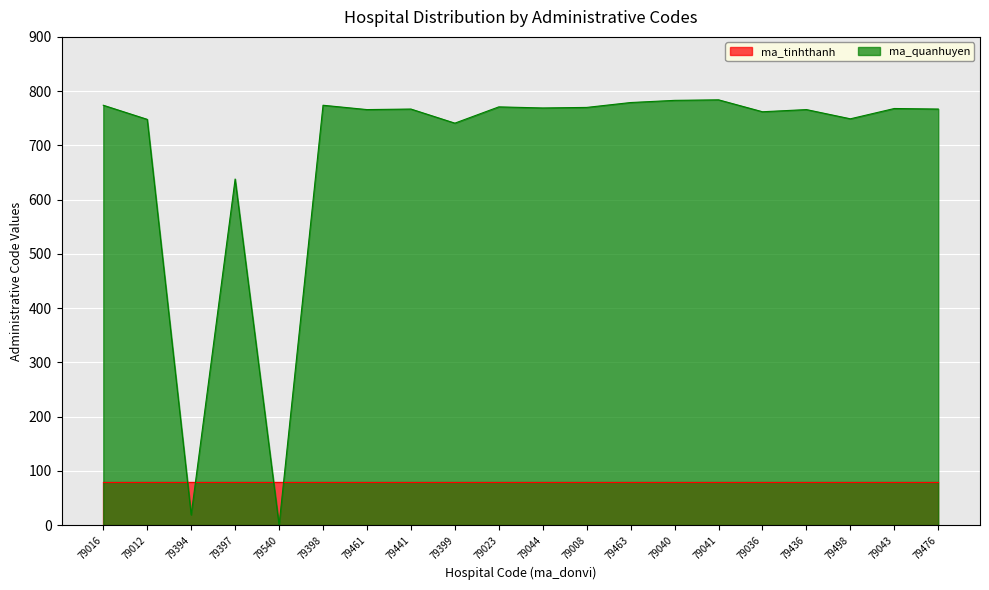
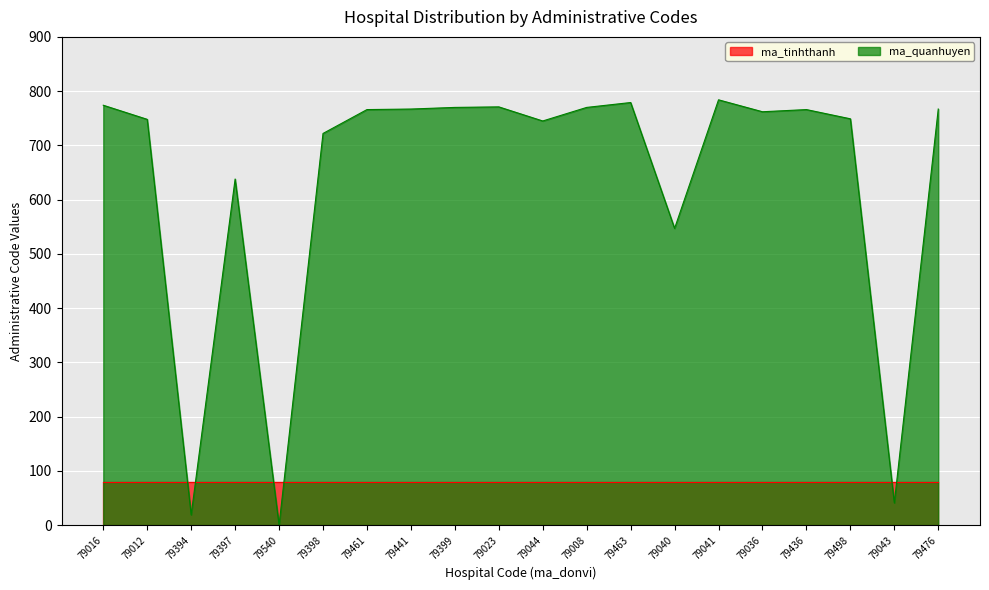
ma_quanhuyen, 79398: 770 -> 720
ma_quanhuyen, 79399: 740 -> 770
ma_quanhuyen, 79044: 770 -> 750
ma_quanhuyen, 79040: 780 -> 550
ma_quanhuyen, 79043: 770 -> 40
